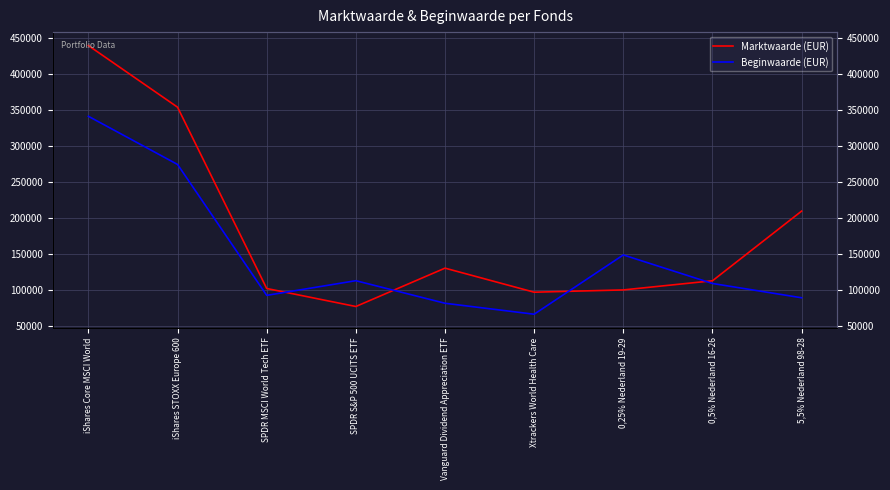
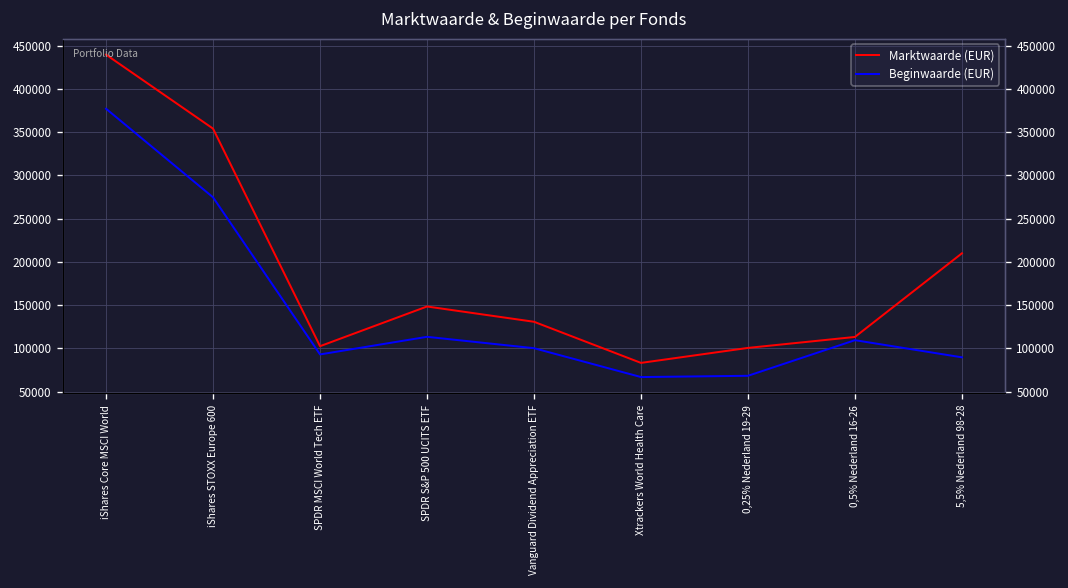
Beginwaarde (EUR), iShares Core MSCI World: 340000 -> 380000
Marktwaarde (EUR), SPDR S&P 500 UCITS ETF: 80000 -> 150000
Beginwaarde (EUR), Vanguard Dividend Appreciation ETF: 80000 -> 100000
Marktwaarde (EUR), Xtrackers World Health Care: 100000 -> 80000
Beginwaarde (EUR), 0,25% Nederland 19-29: 150000 -> 70000
